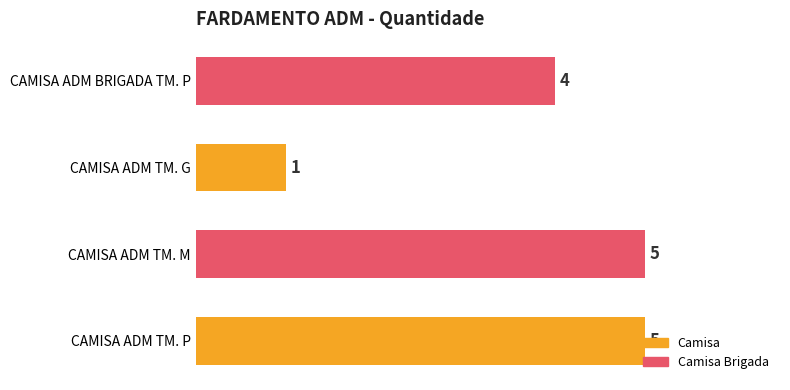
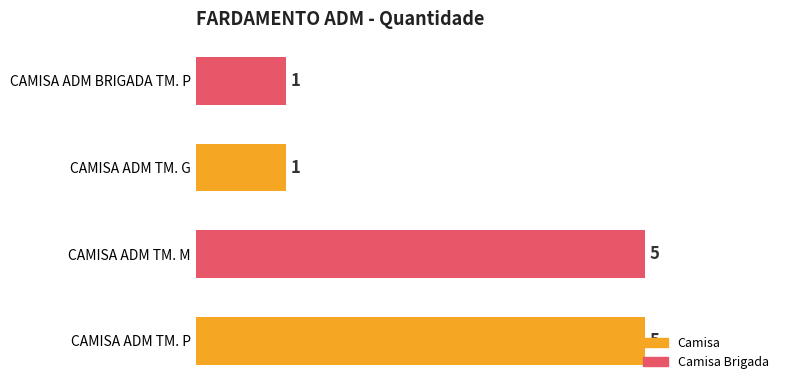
CAMISA ADM BRIGADA TM. P: 4 -> 1
